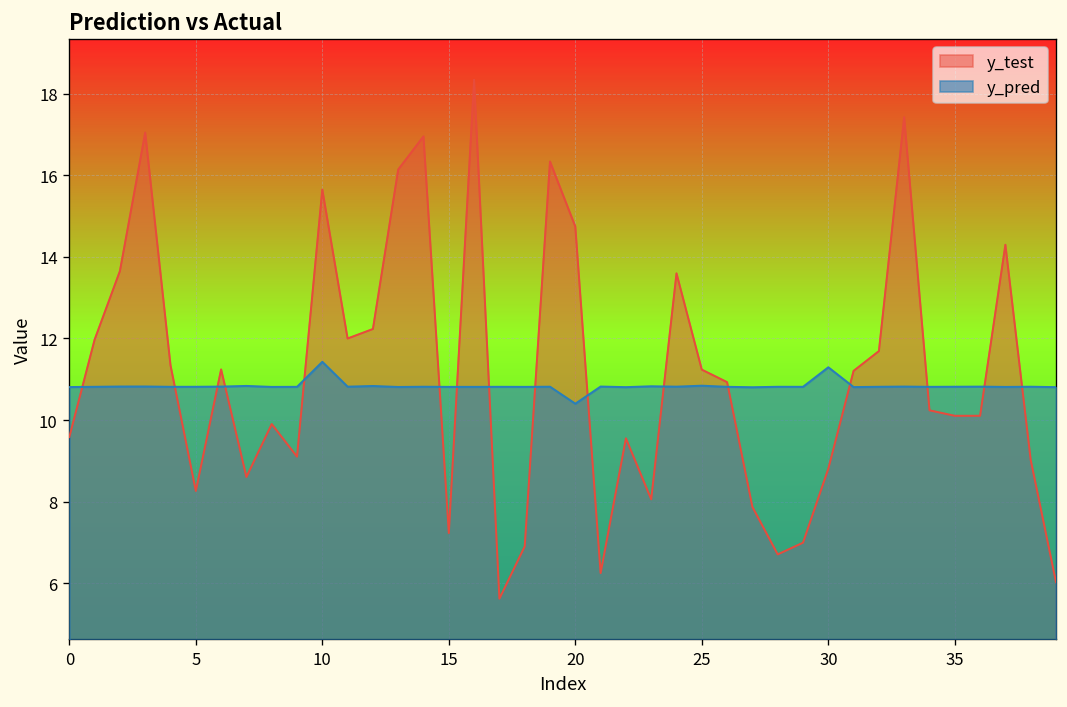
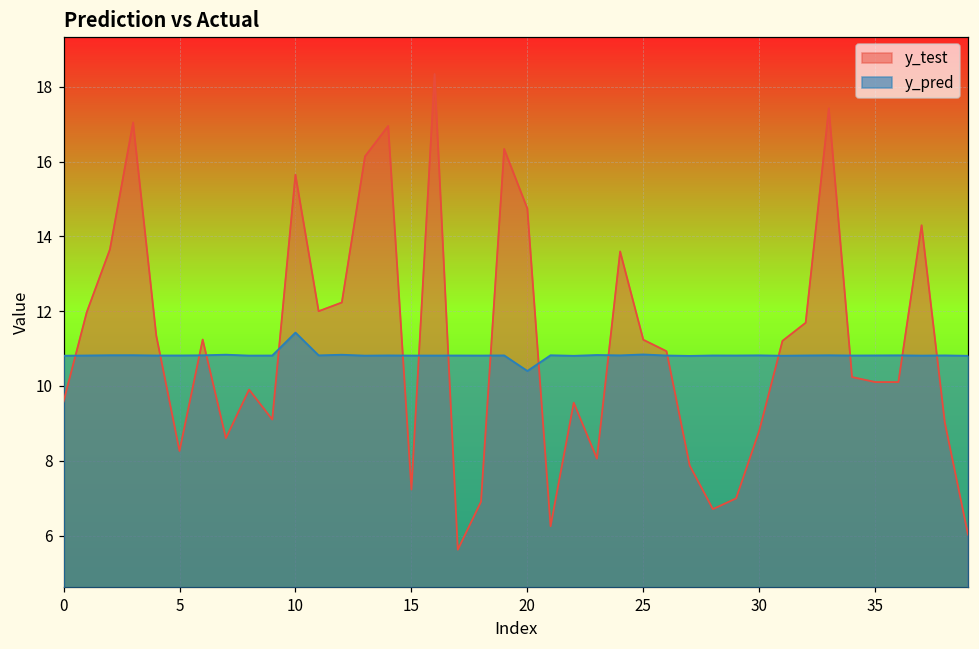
y_pred, 30: 11.3 -> 10.8
